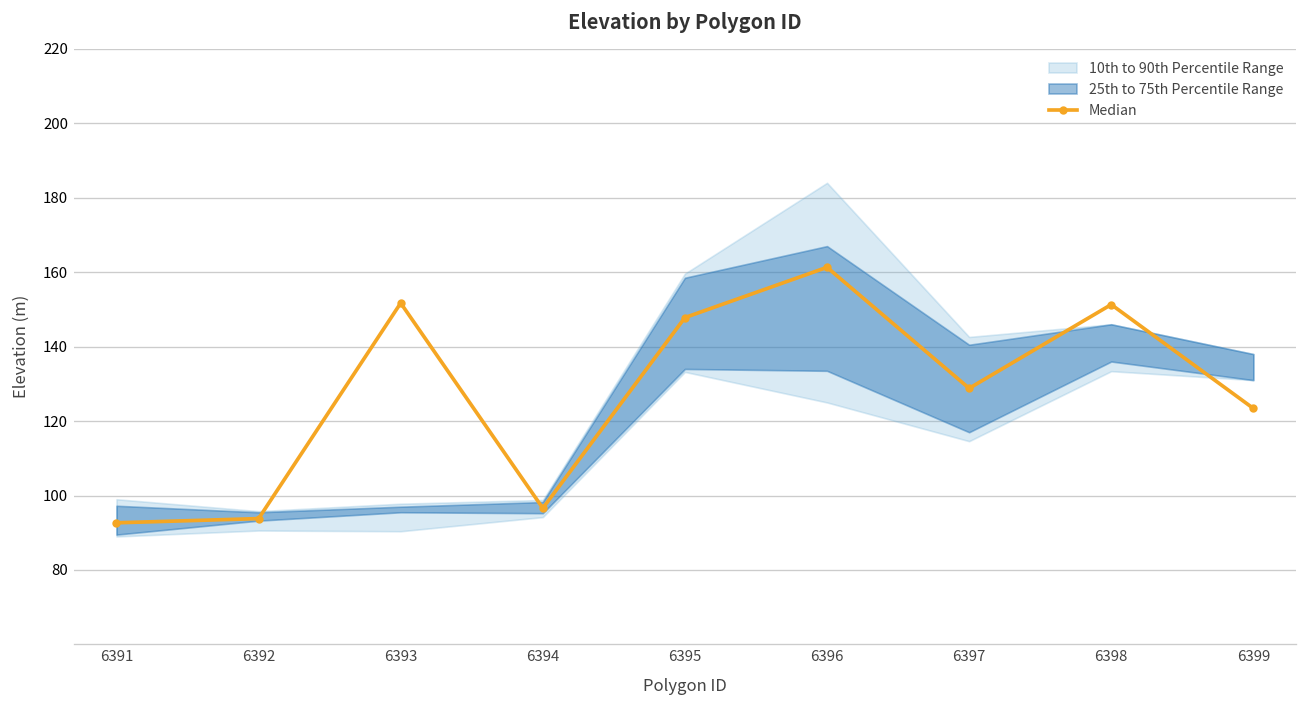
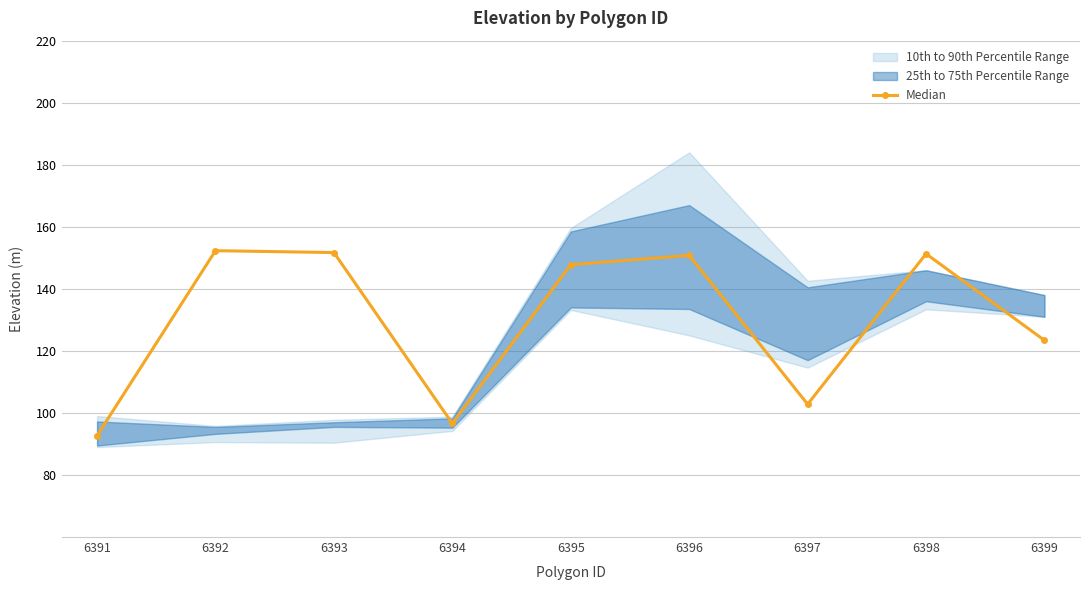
Median, 6392: 94 -> 152
Median, 6396: 161 -> 151
Median, 6397: 129 -> 103
